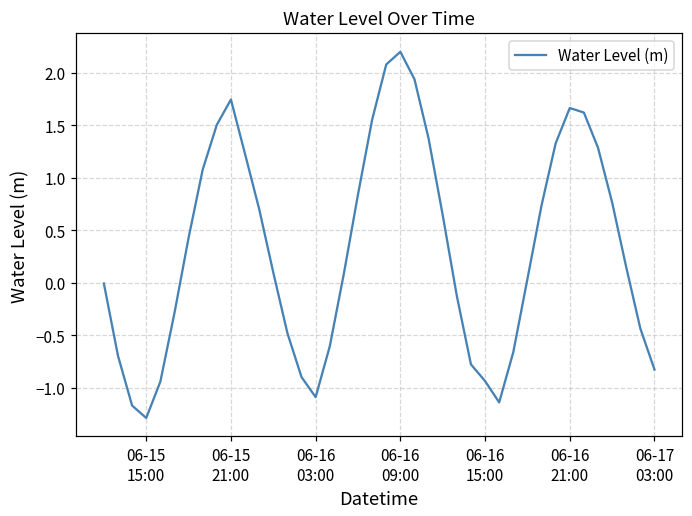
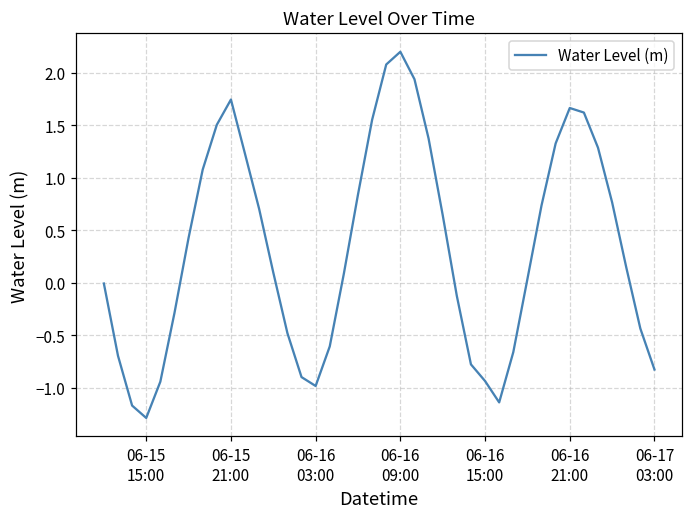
06-16 03:00: -1.1 -> -1.0
